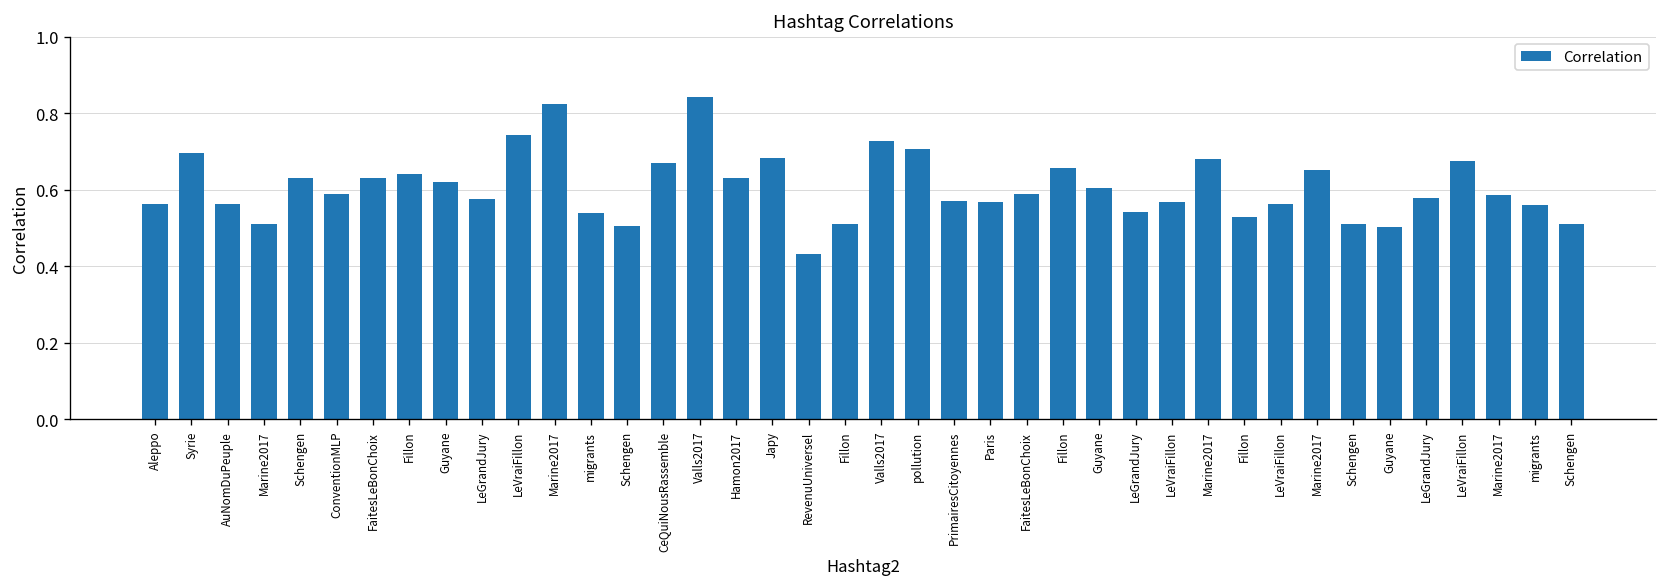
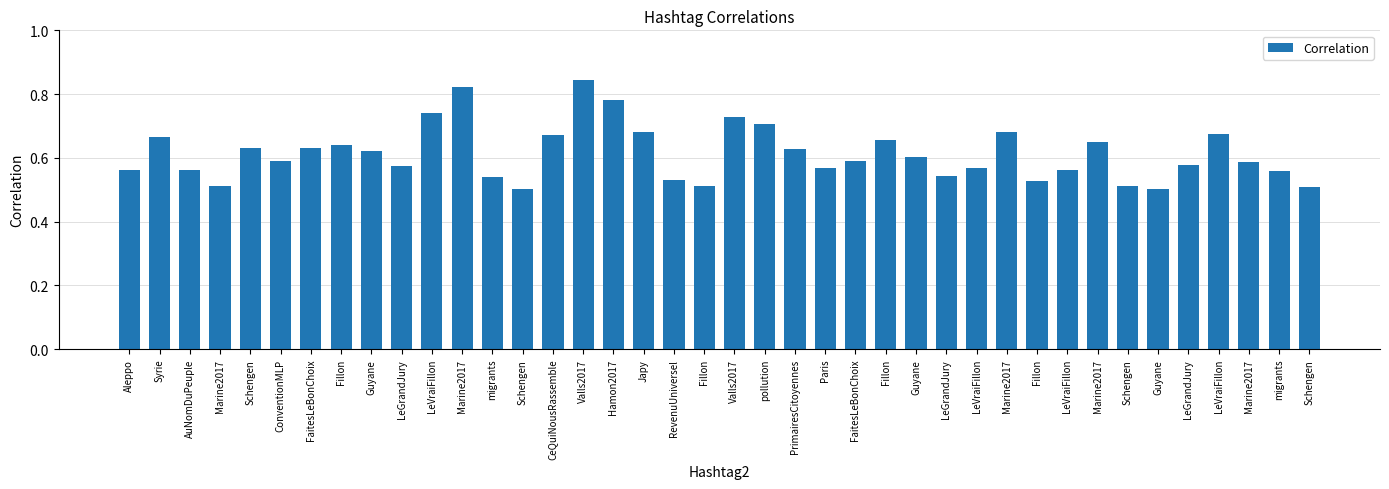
Syrie: 0.69 -> 0.66
Hamon2017: 0.63 -> 0.78
RevenuUniversel: 0.43 -> 0.53
PrimairesCitoyennes: 0.57 -> 0.63
